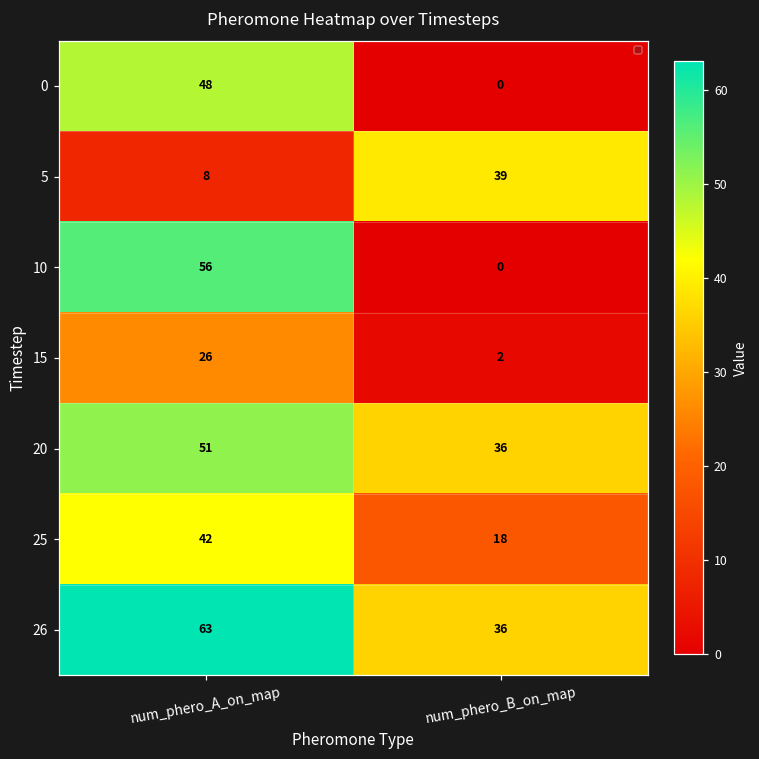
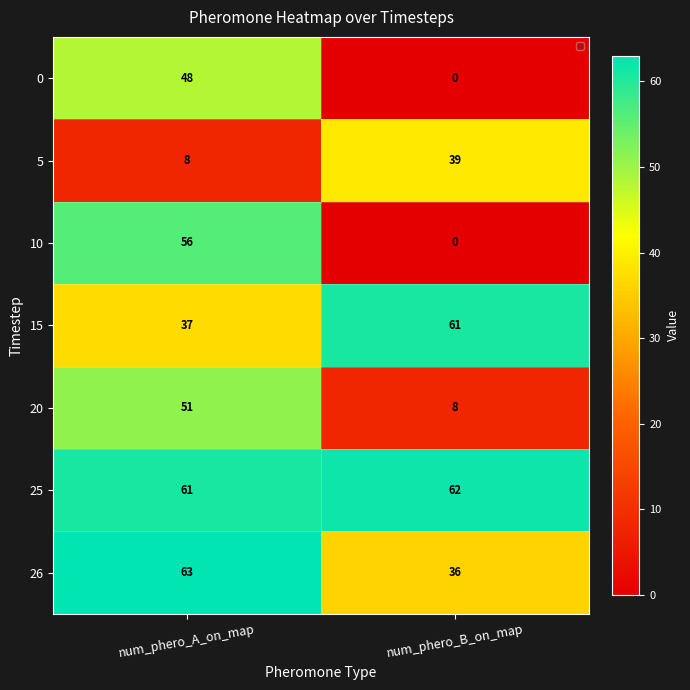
15, num_phero_A_on_map: 26 -> 37
15, num_phero_B_on_map: 2 -> 61
20, num_phero_B_on_map: 36 -> 8
25, num_phero_A_on_map: 42 -> 61
25, num_phero_B_on_map: 18 -> 62
